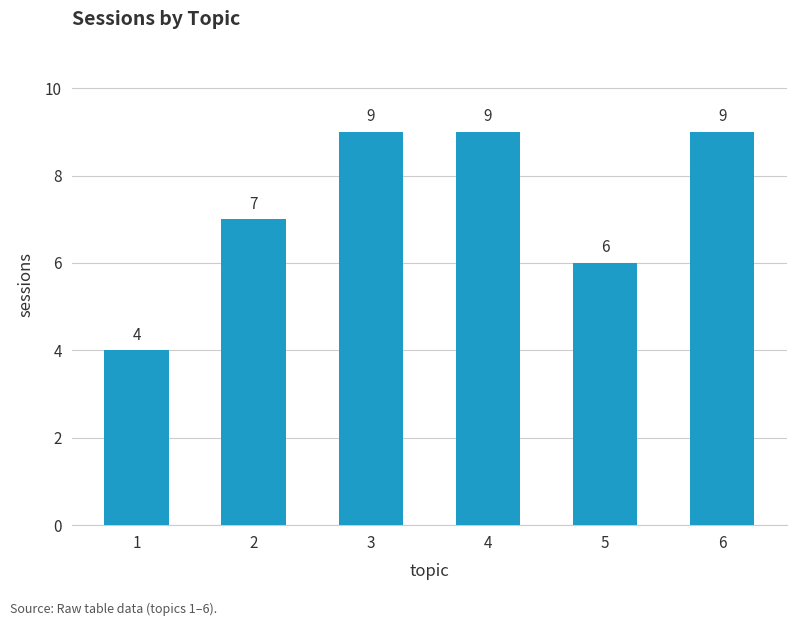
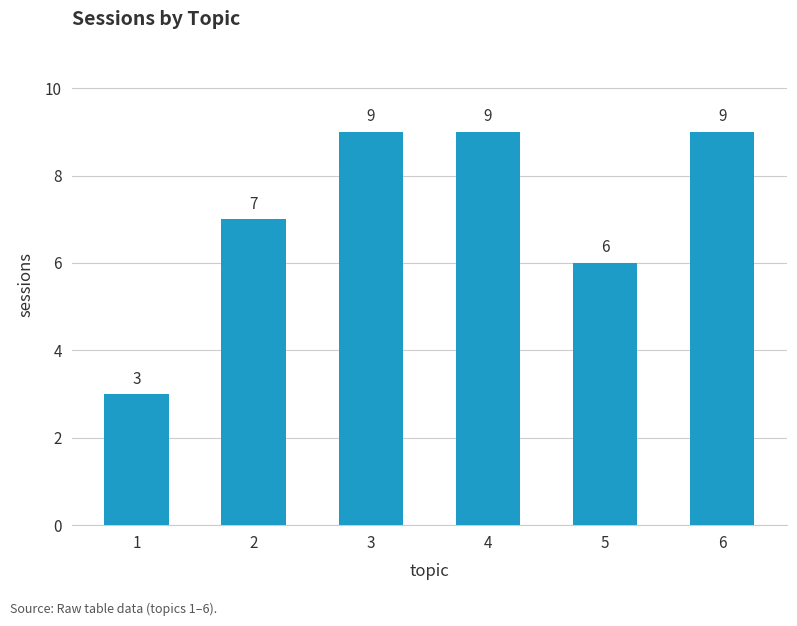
1: 4 -> 3
